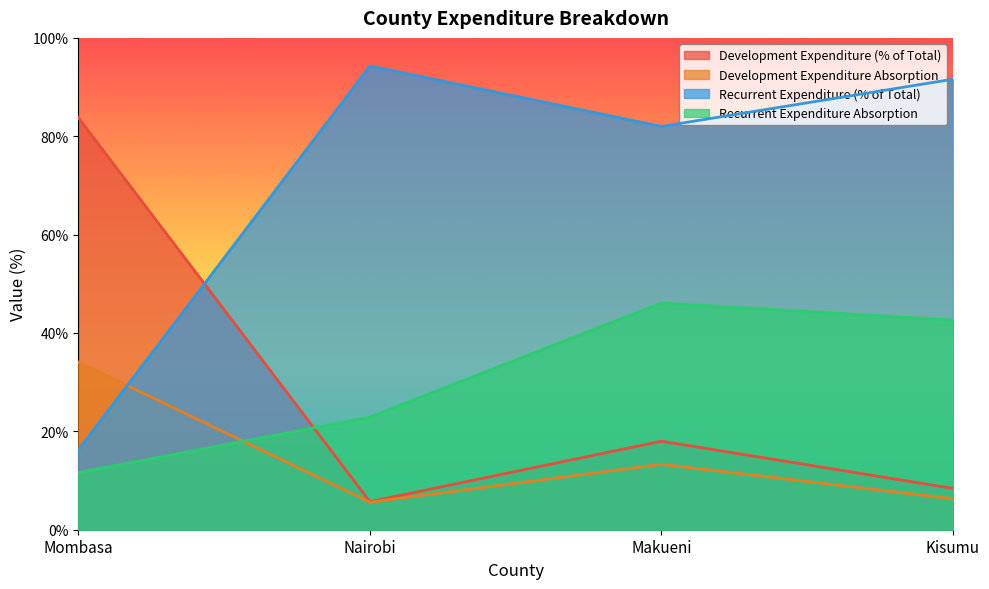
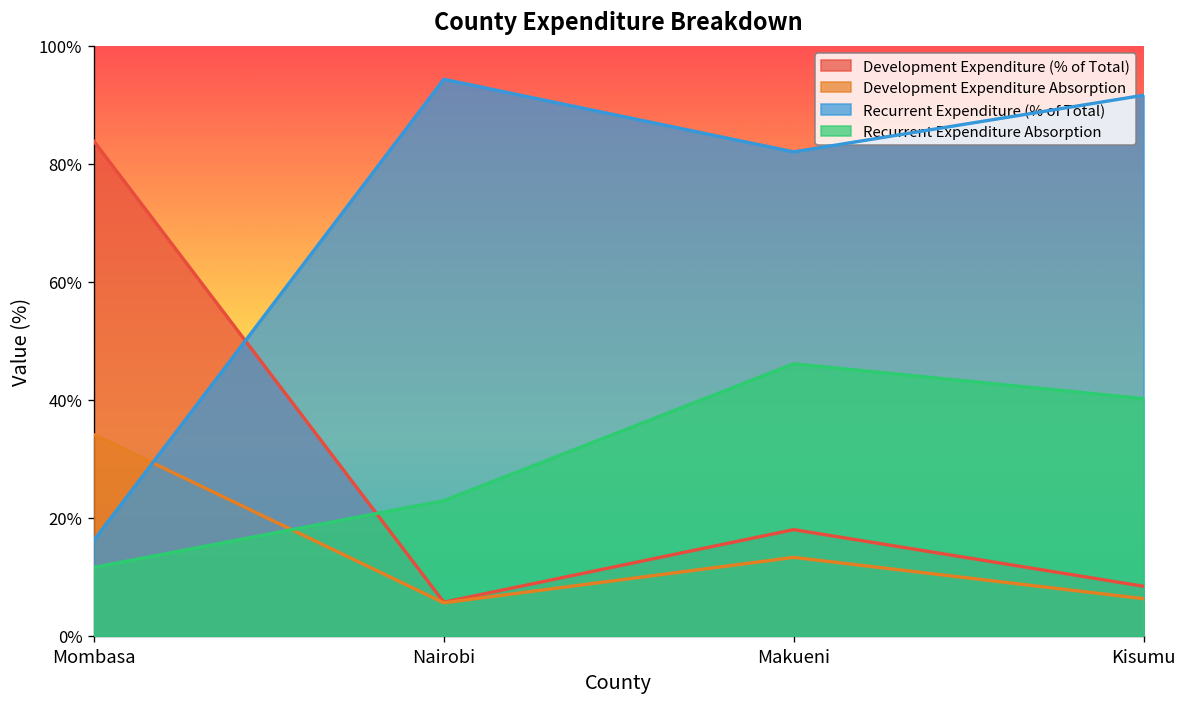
Recurrent Expenditure Absorption, Kisumu: 43% -> 40%
